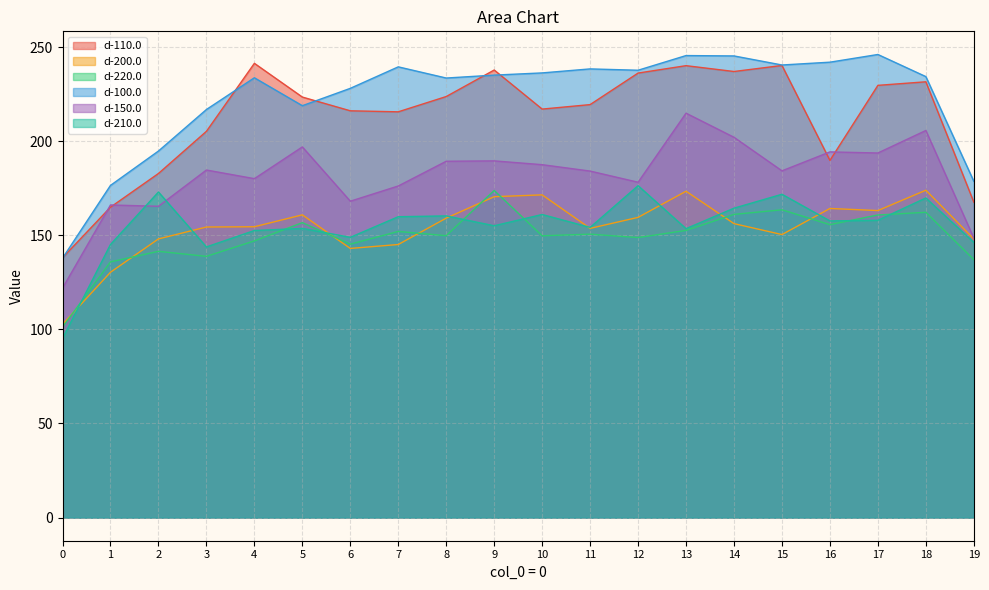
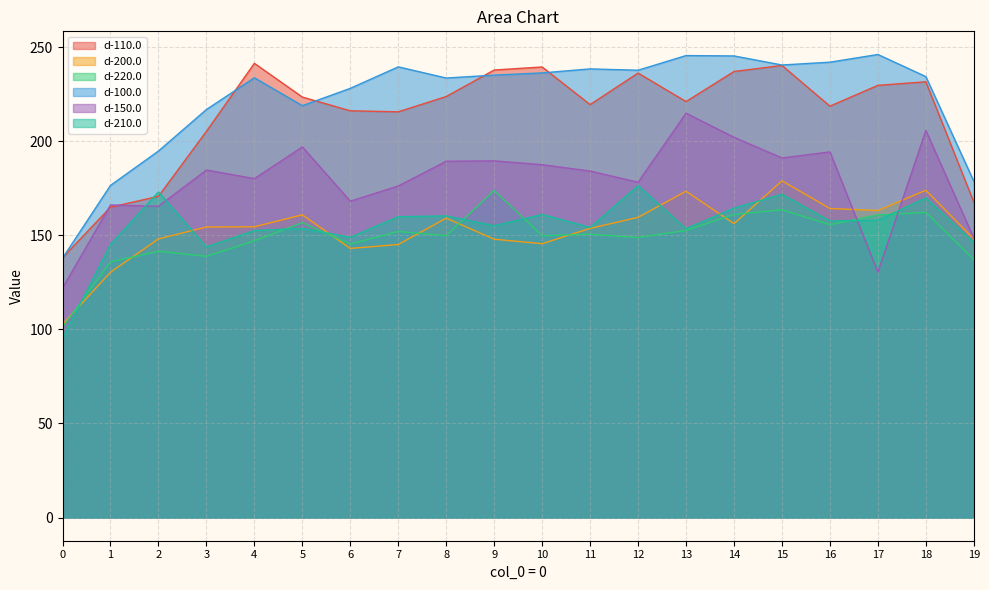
d-110.0, 2: 183 -> 171
d-200.0, 9: 171 -> 148
d-110.0, 10: 217 -> 239
d-200.0, 10: 171 -> 146
d-110.0, 13: 240 -> 221
d-200.0, 15: 150 -> 179
d-150.0, 15: 184 -> 191
d-110.0, 16: 190 -> 219
d-150.0, 17: 194 -> 130
